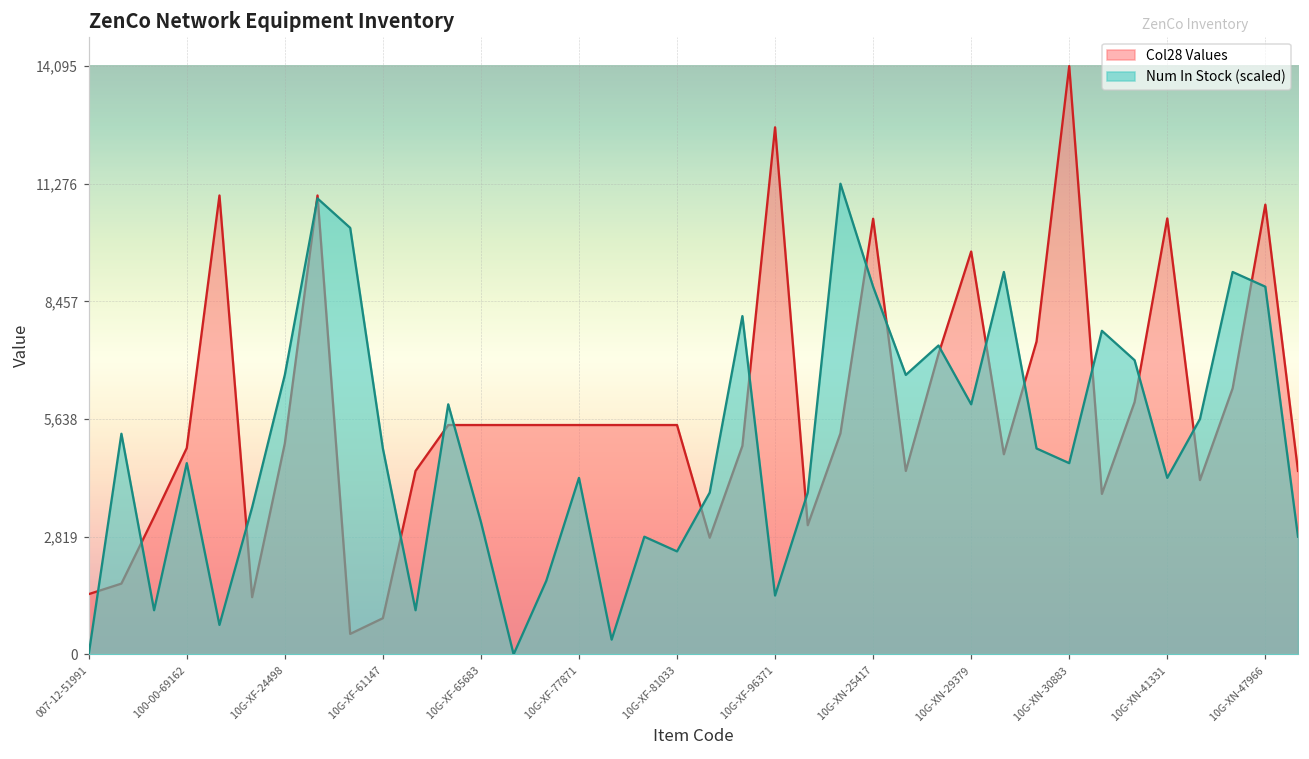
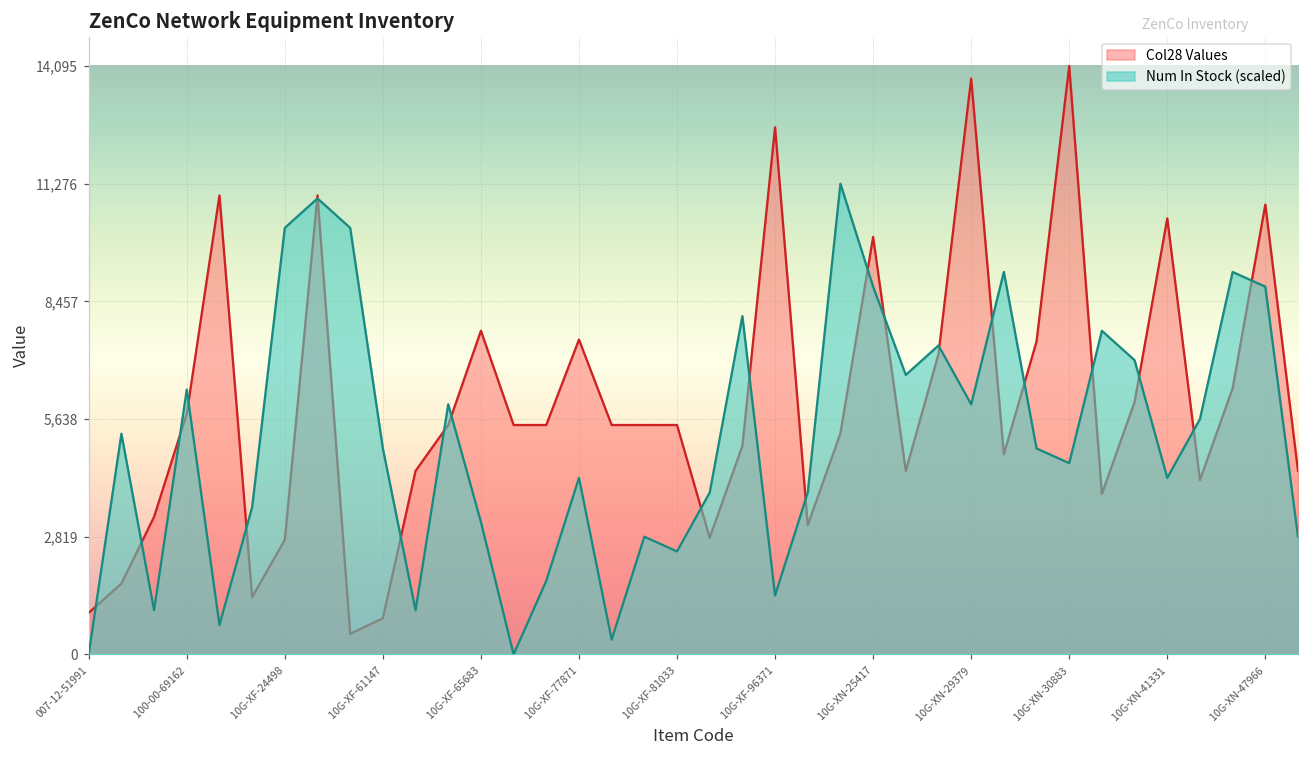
Col28 Values, 007-12-51991: 1,400 -> 1,000
Col28 Values, 100-00-69162: 4,900 -> 5,800
Num In Stock (scaled), 100-00-69162: 4,600 -> 6,300
Col28 Values, 10G-XF-24498: 5,100 -> 2,700
Num In Stock (scaled), 10G-XF-24498: 6,700 -> 10,200
Col28 Values, 10G-XF-65683: 5,500 -> 7,800
Col28 Values, 10G-XF-77871: 5,500 -> 7,500
Col28 Values, 10G-XN-25417: 10,400 -> 10,000
Col28 Values, 10G-XN-29379: 9,700 -> 13,800
